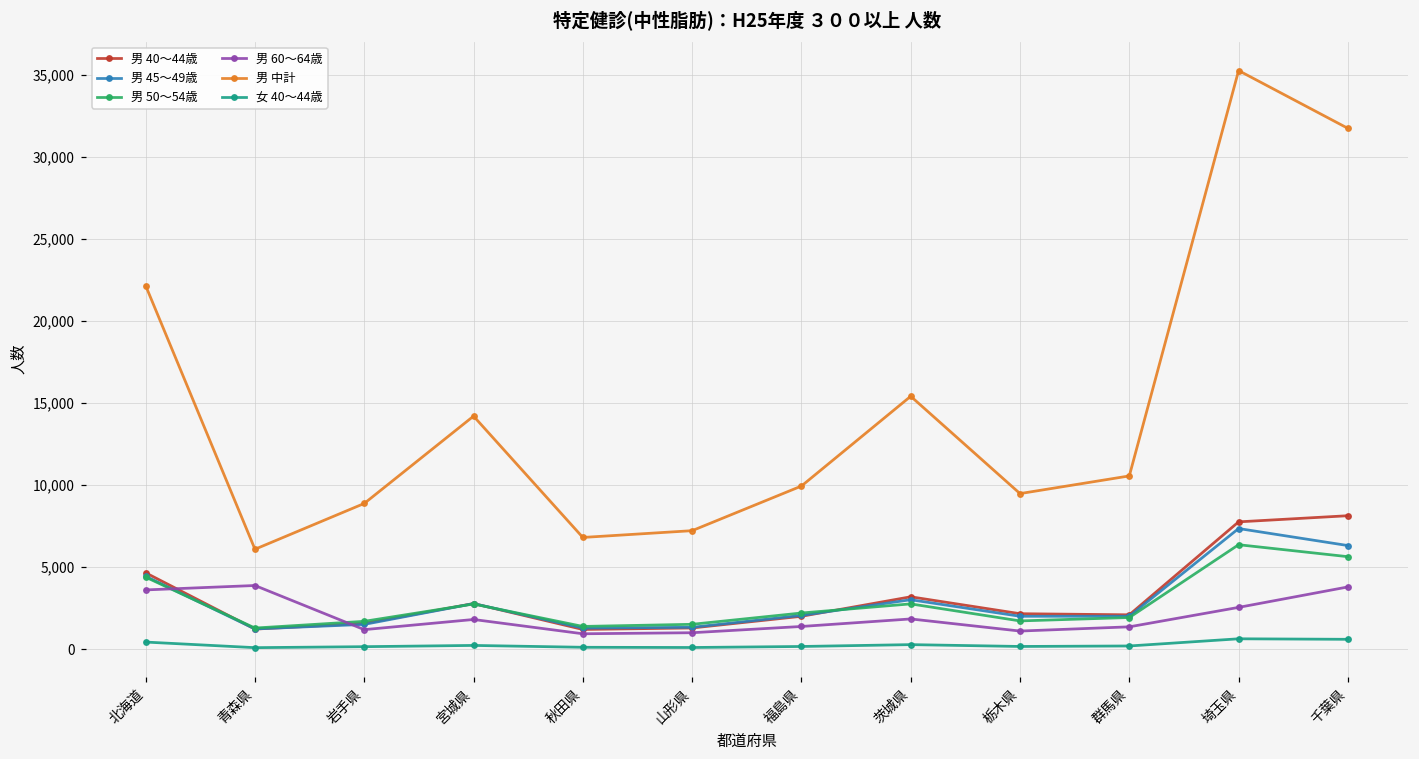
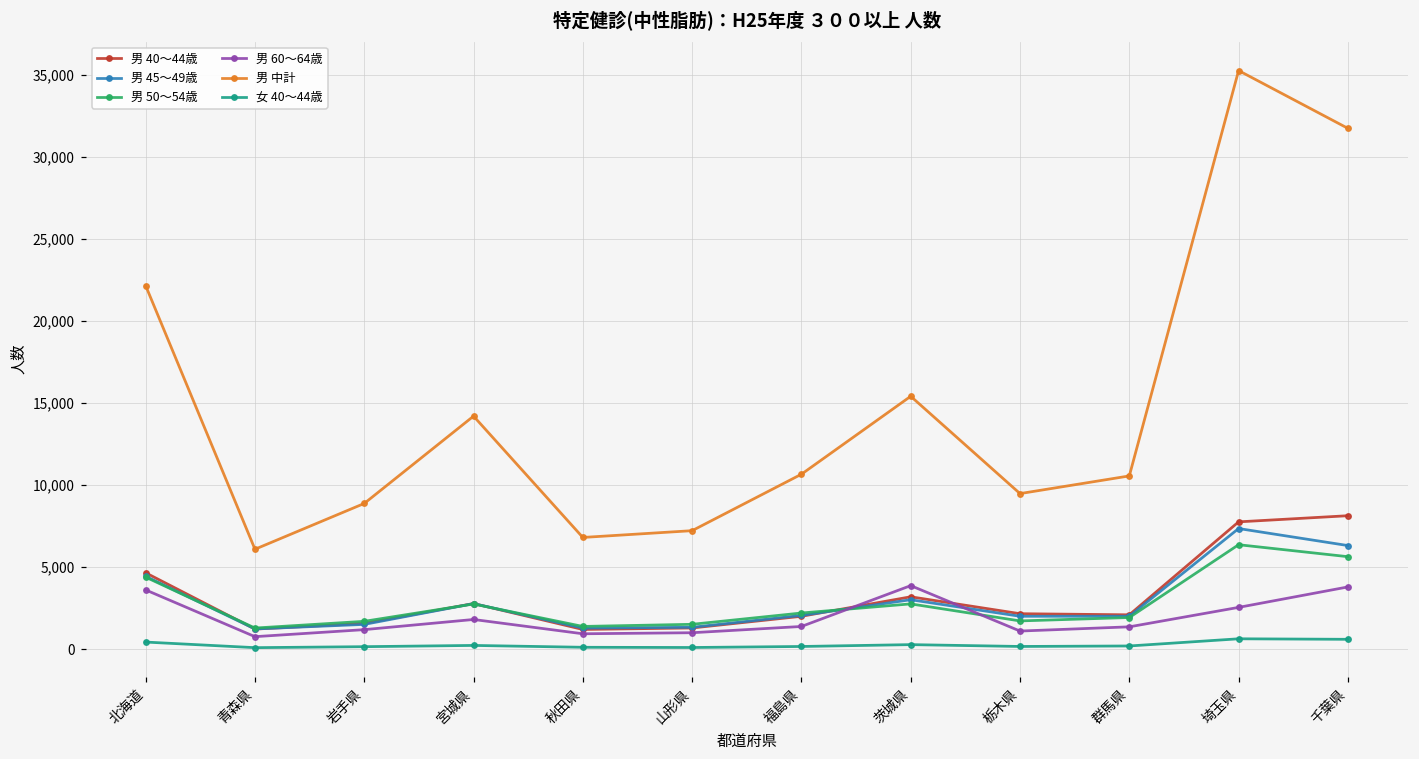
男 60～64歳, 青森県: 3,900 -> 800
男 中計, 福島県: 9,900 -> 10,700
男 60～64歳, 茨城県: 1,800 -> 3,900
